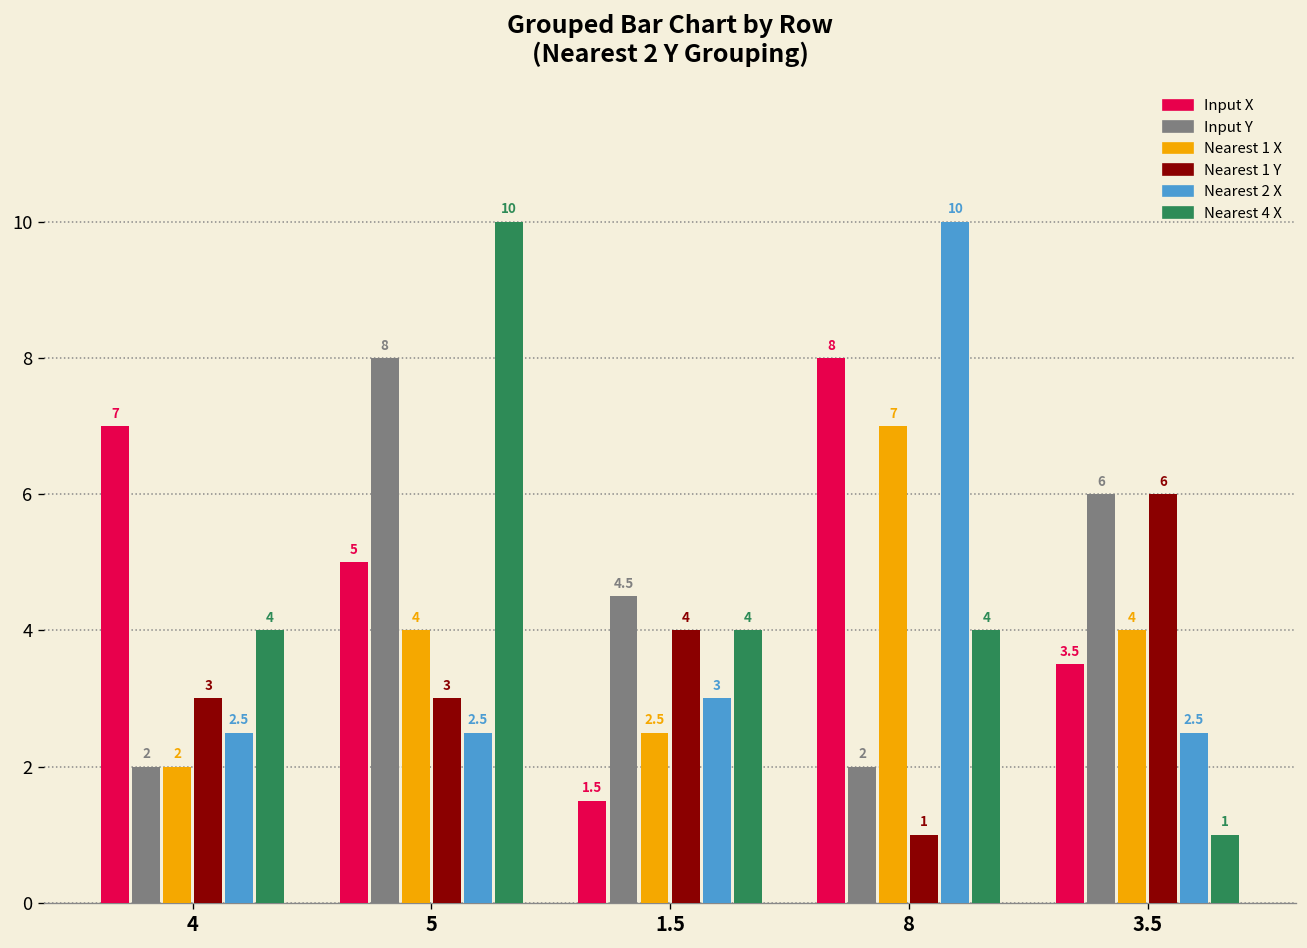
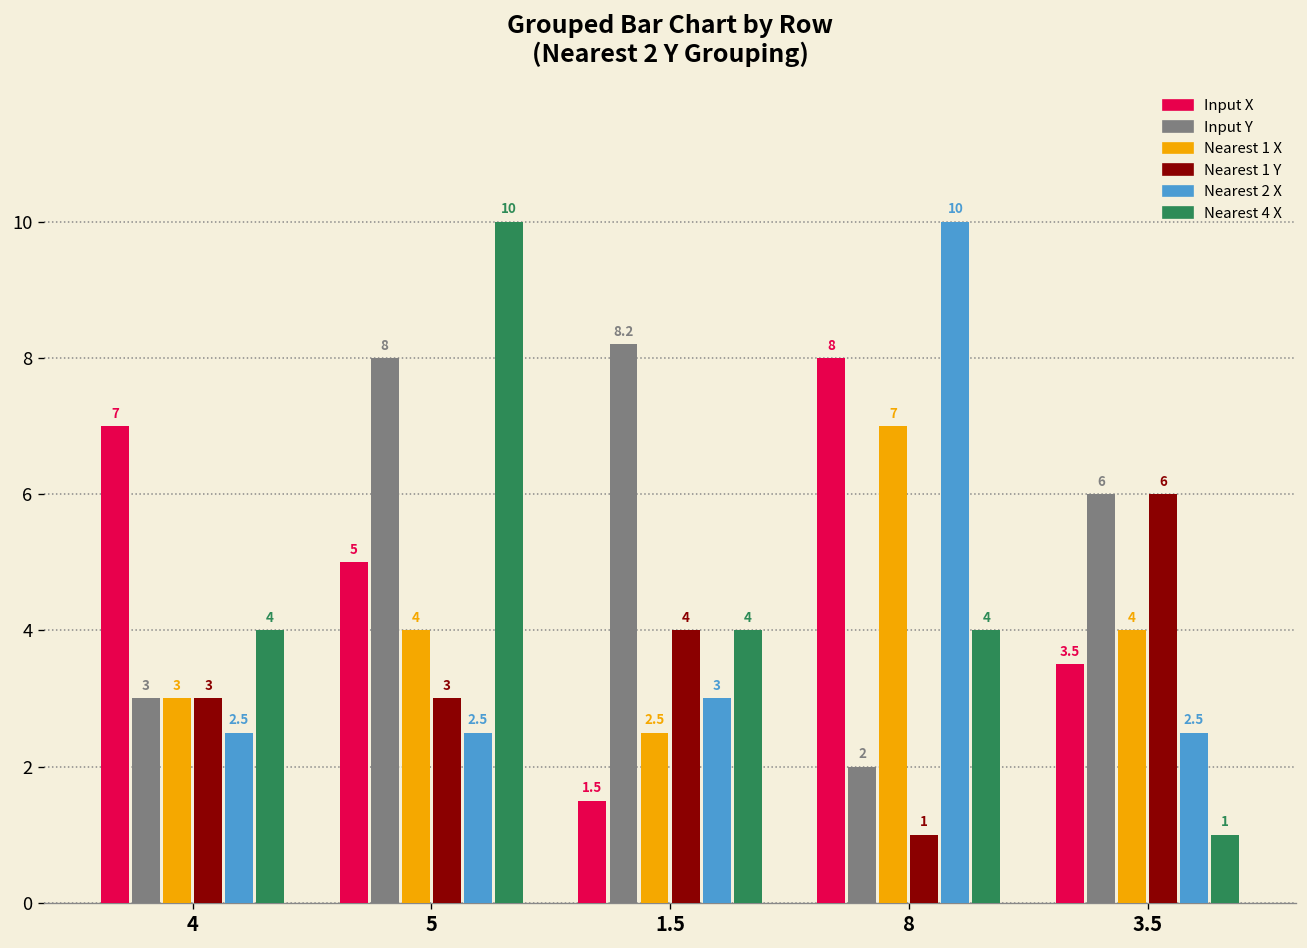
Input Y, 4: 2 -> 3
Nearest 1 X, 4: 2 -> 3
Input Y, 1.5: 4.5 -> 8.2
